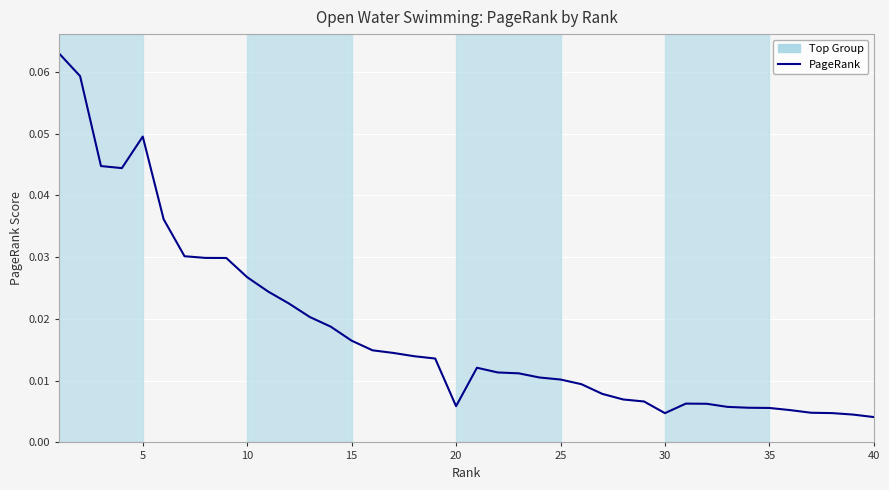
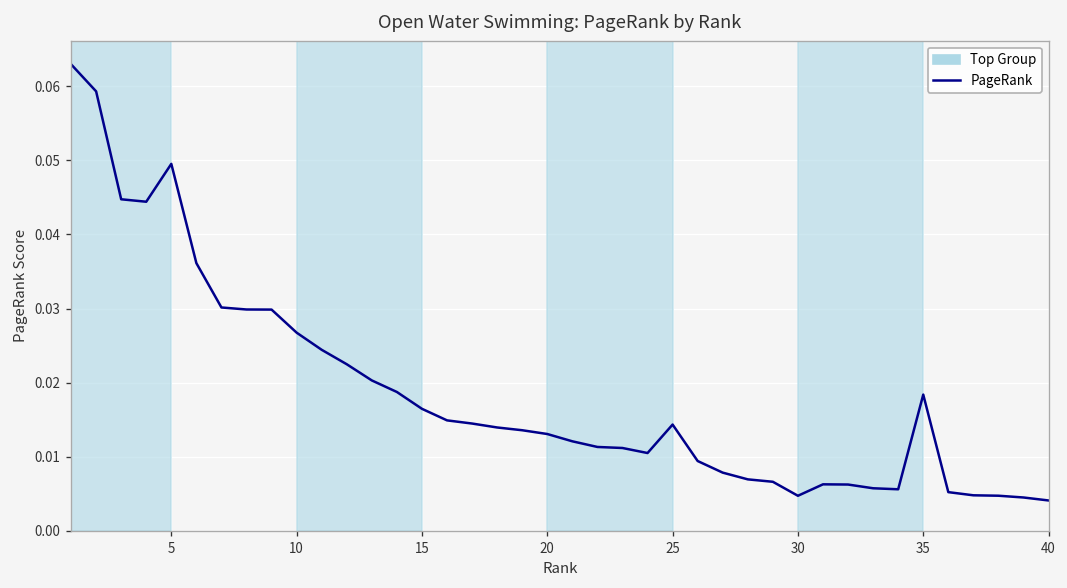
20: 0.006 -> 0.013
25: 0.010 -> 0.014
35: 0.006 -> 0.018
